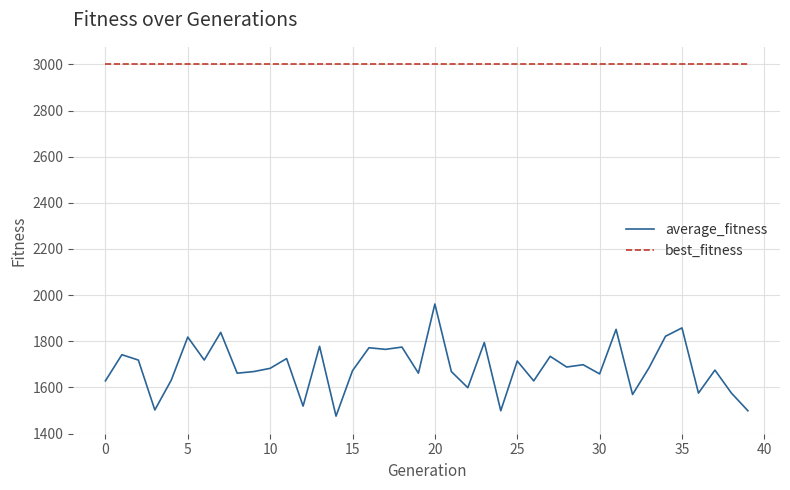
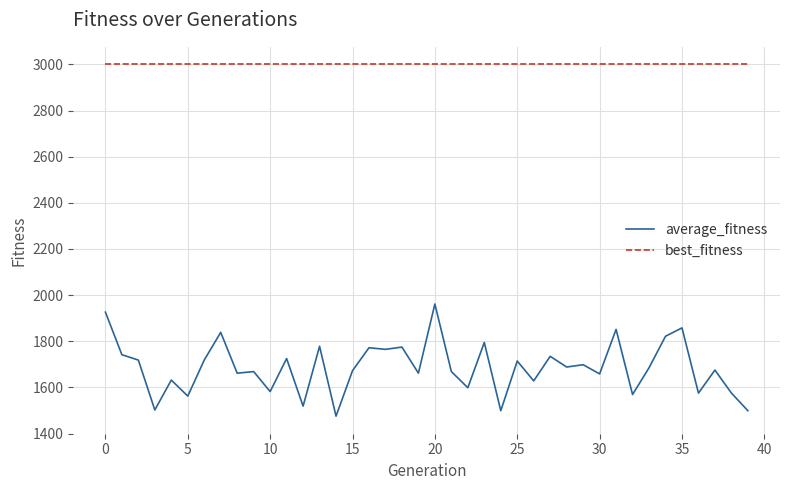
average_fitness, 0: 1630 -> 1930
average_fitness, 5: 1820 -> 1560
average_fitness, 10: 1680 -> 1580
